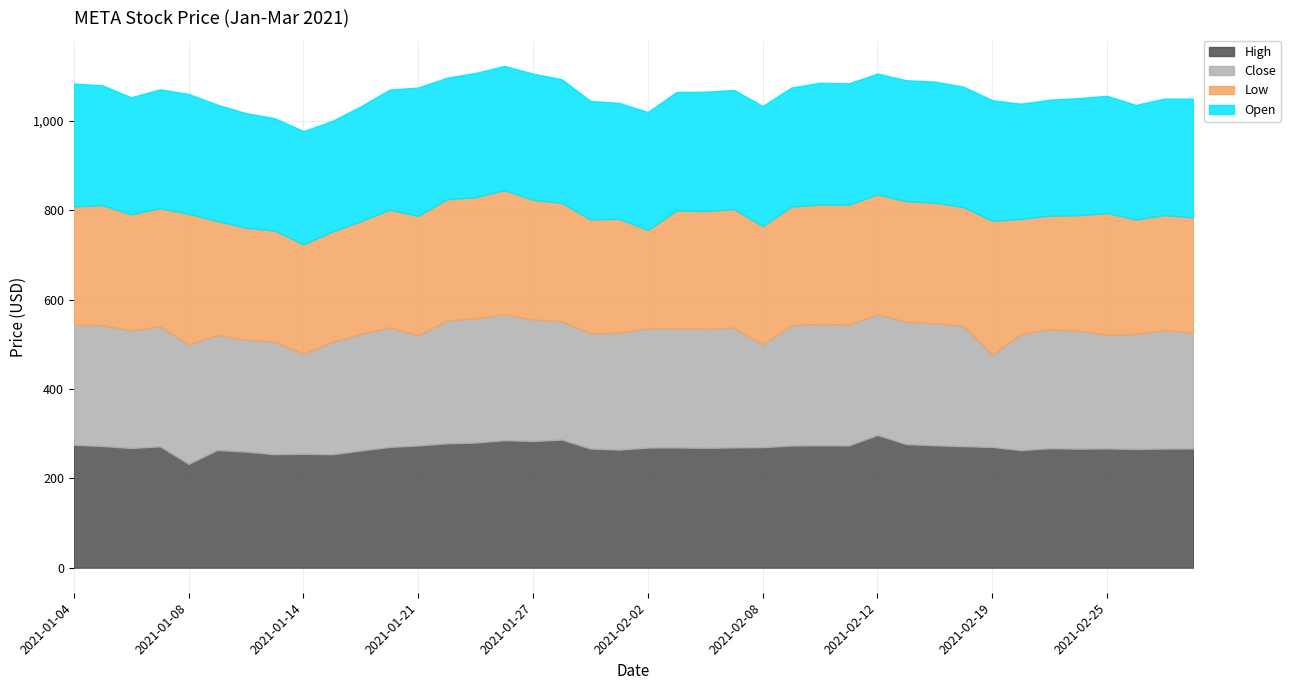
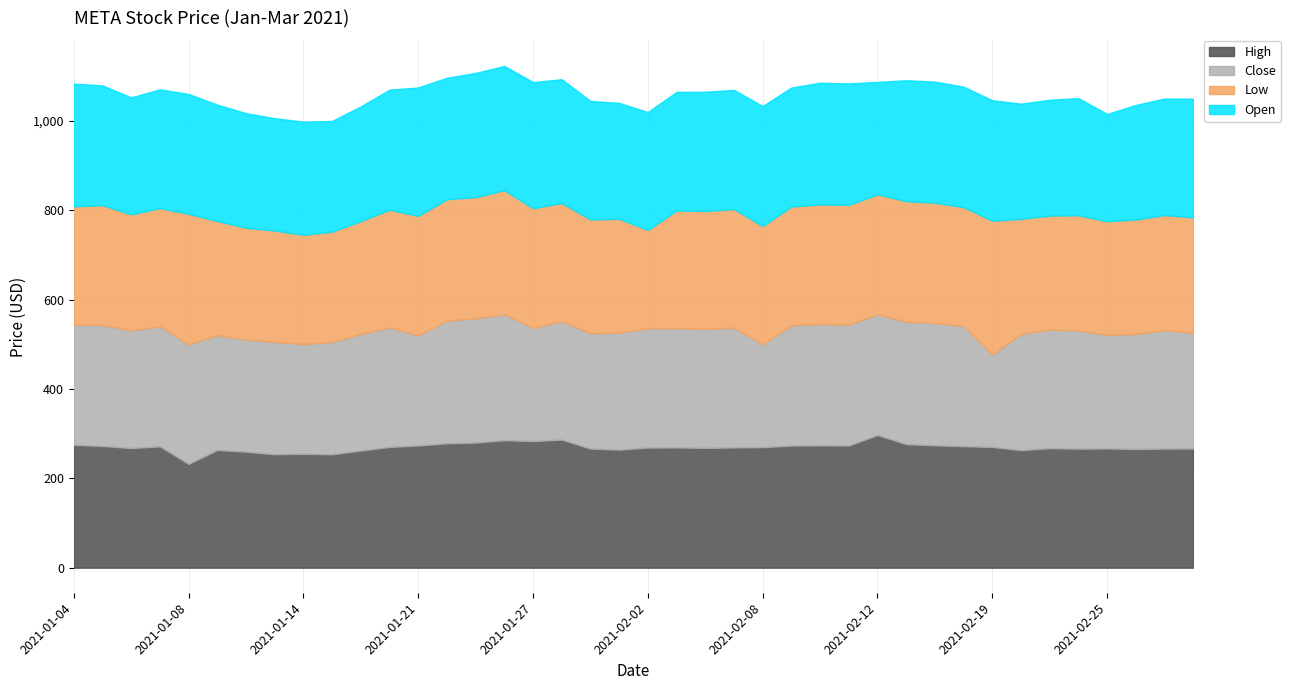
Close, 2021-01-14: 220 -> 250
Close, 2021-01-27: 270 -> 250
Open, 2021-02-12: 270 -> 250
Low, 2021-02-25: 270 -> 250
Open, 2021-02-25: 260 -> 240
